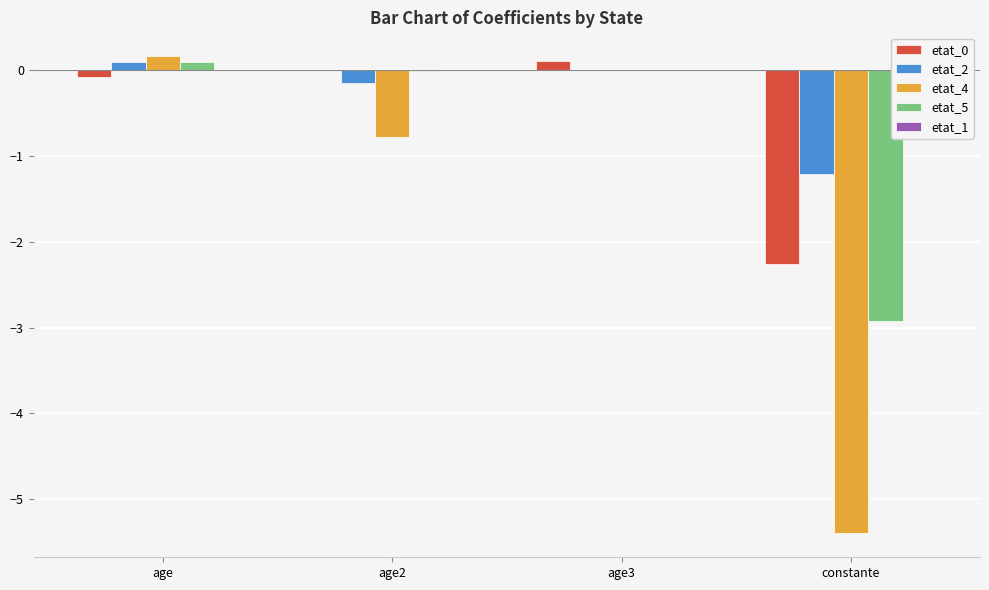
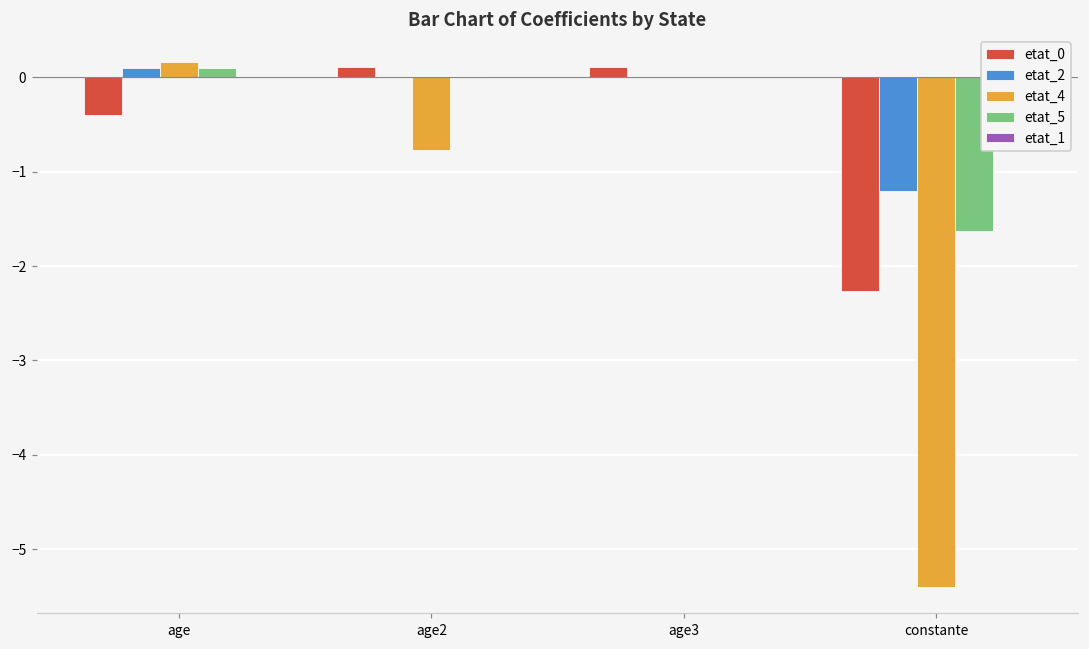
etat_0, age: -0.1 -> -0.4
etat_0, age2: 0.0 -> 0.1
etat_2, age2: -0.2 -> 0.0
etat_5, constante: -2.9 -> -1.6
